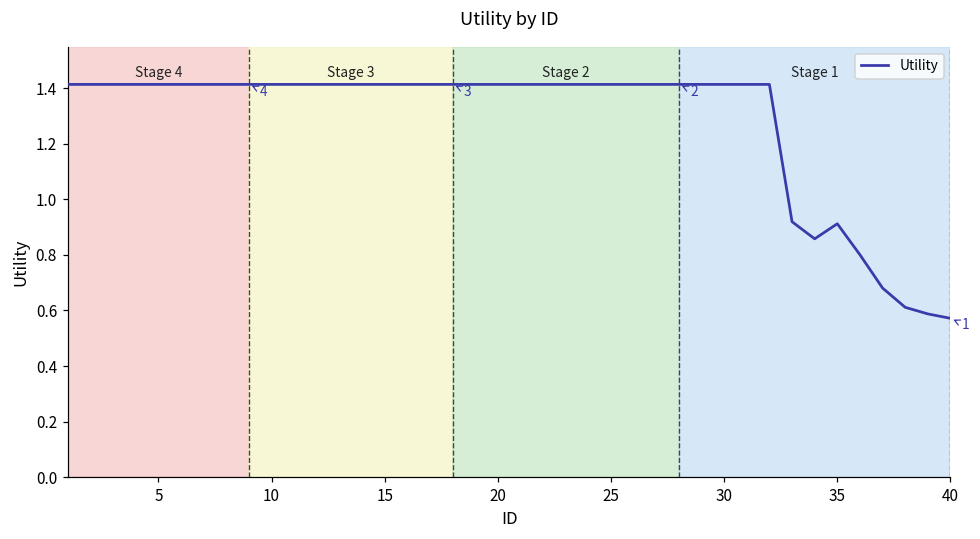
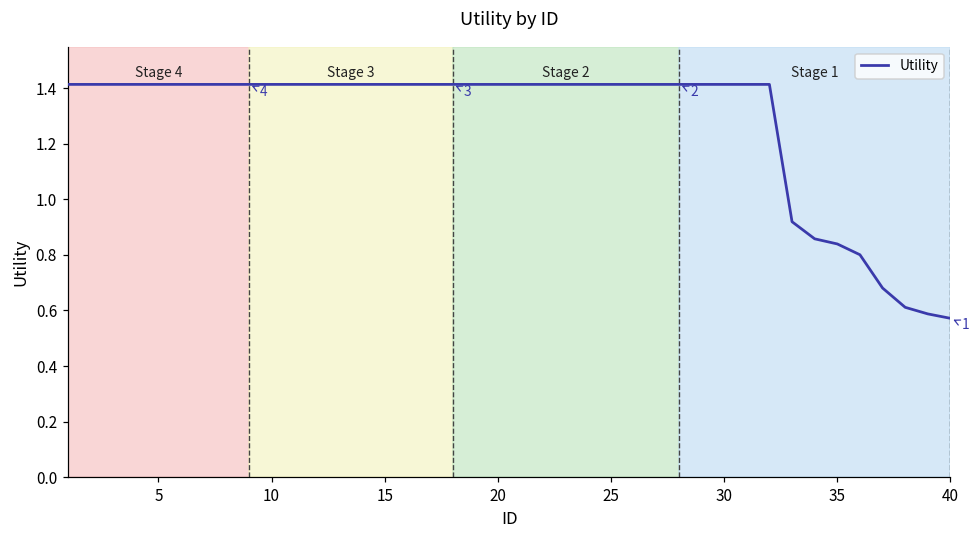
35: 0.91 -> 0.84
